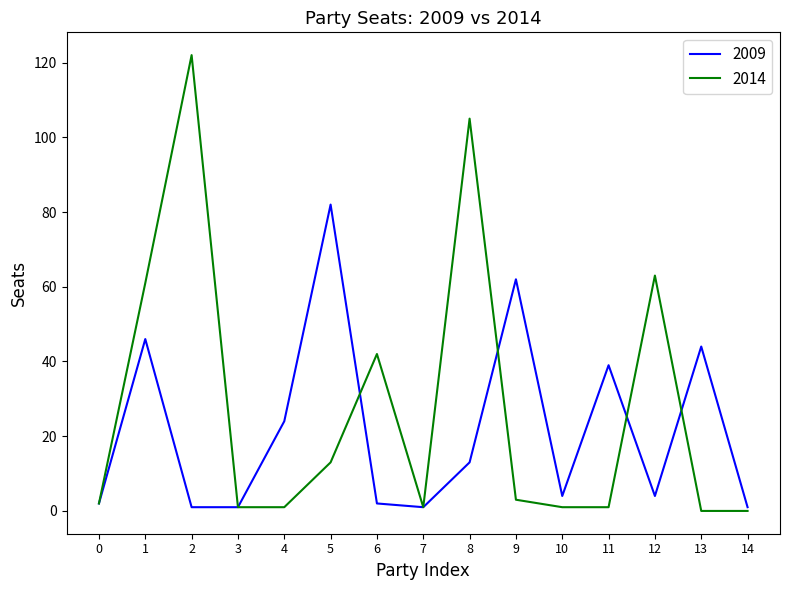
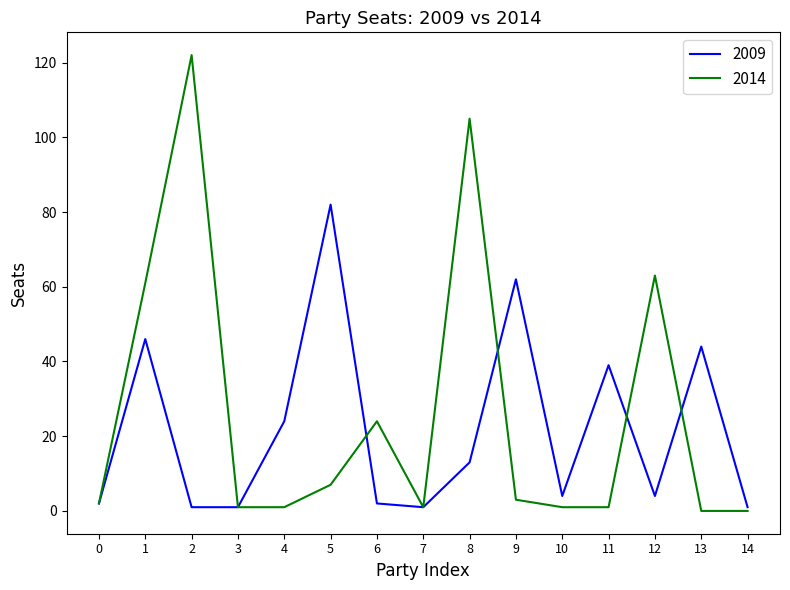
2014, 5: 13 -> 7
2014, 6: 42 -> 24
